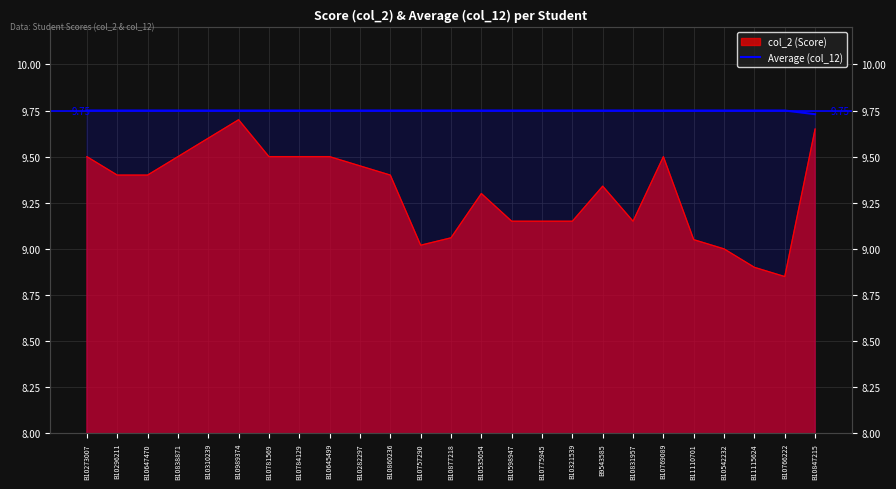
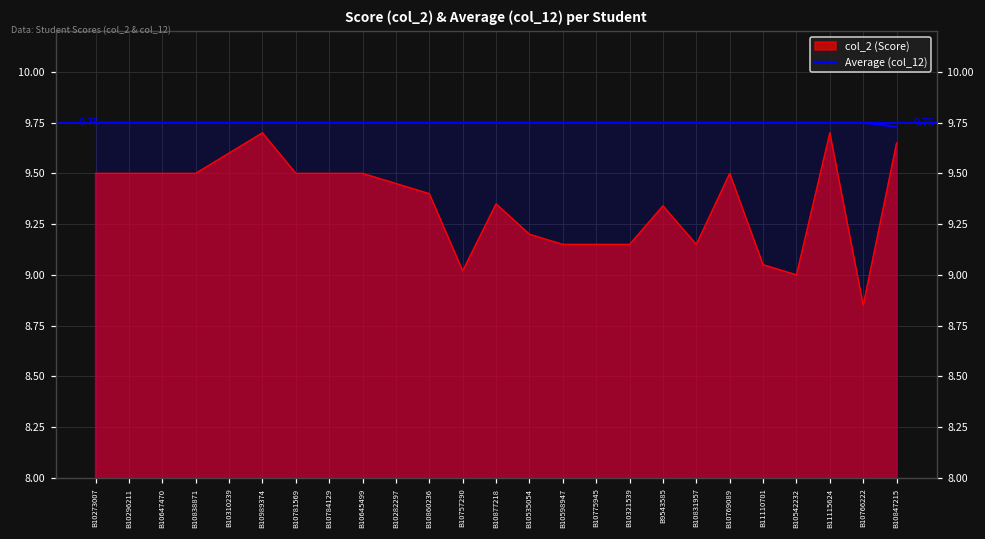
col_2 (Score), B10296211: 9.4 -> 9.5
col_2 (Score), B10647470: 9.4 -> 9.5
col_2 (Score), B10877218: 9.06 -> 9.35
col_2 (Score), B10535054: 9.3 -> 9.2
col_2 (Score), B11115624: 8.9 -> 9.7
